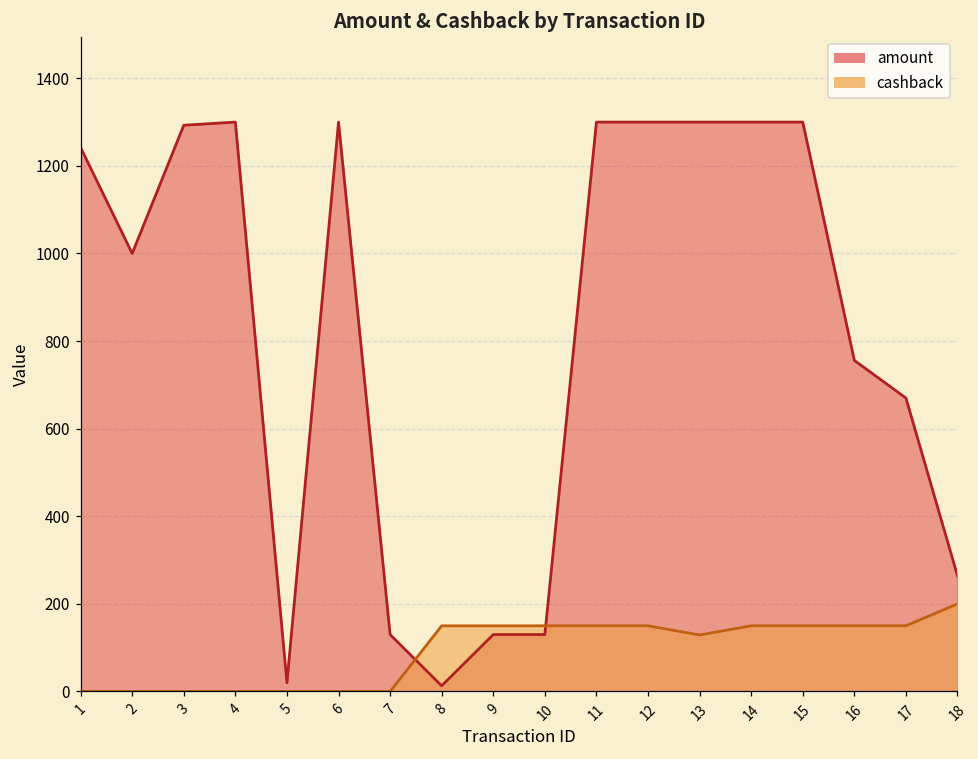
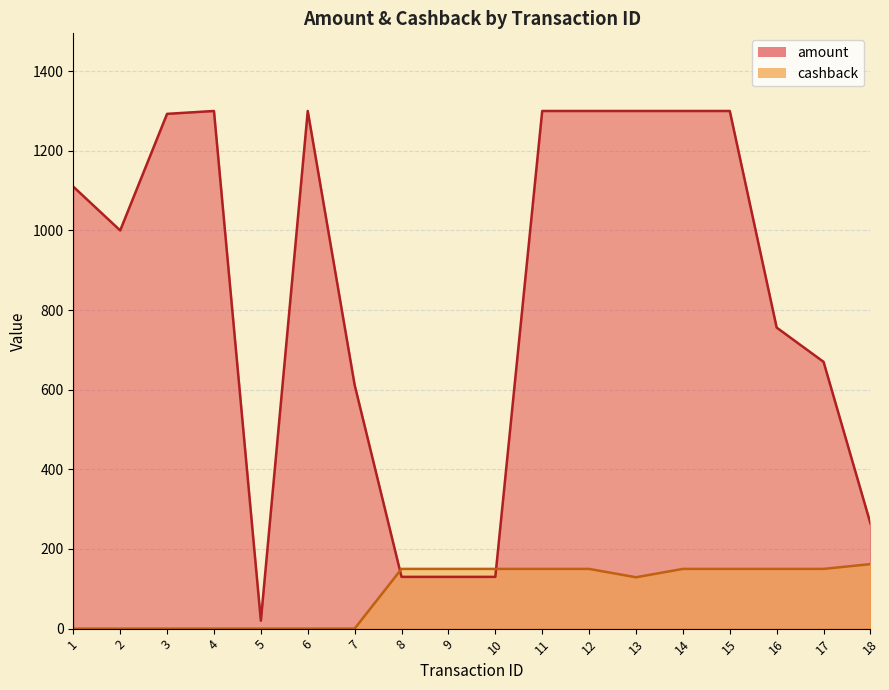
amount, 1: 1240 -> 1110
amount, 7: 130 -> 610
amount, 8: 10 -> 130
cashback, 18: 200 -> 160
